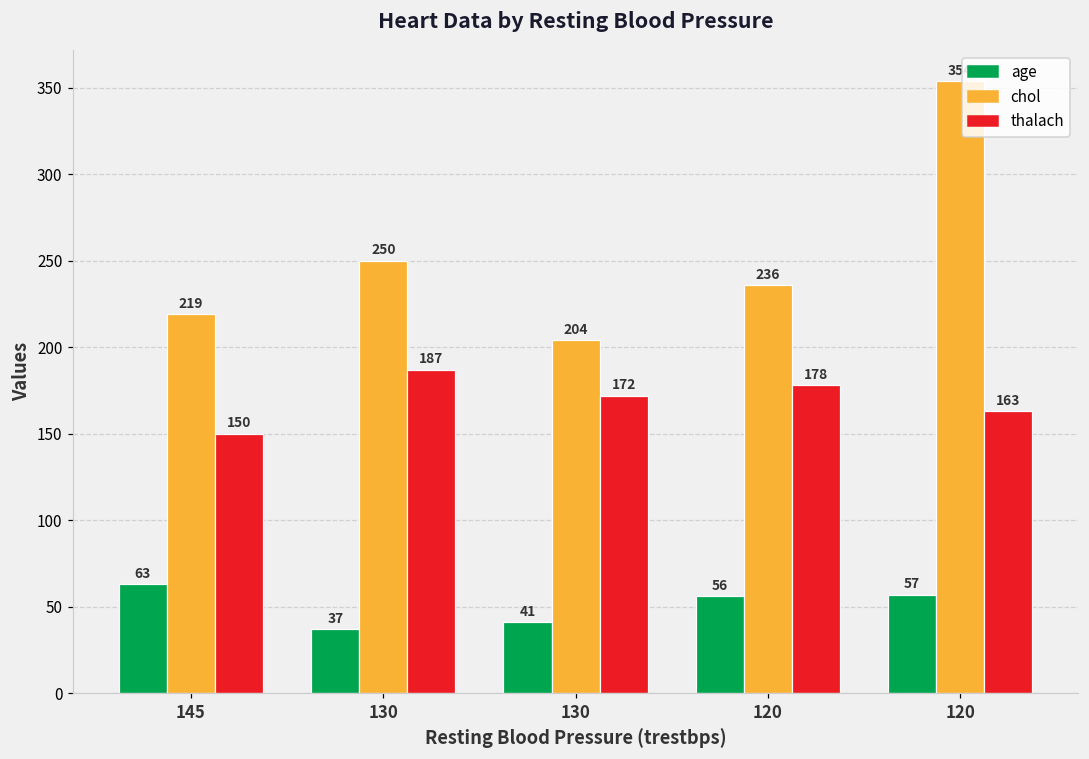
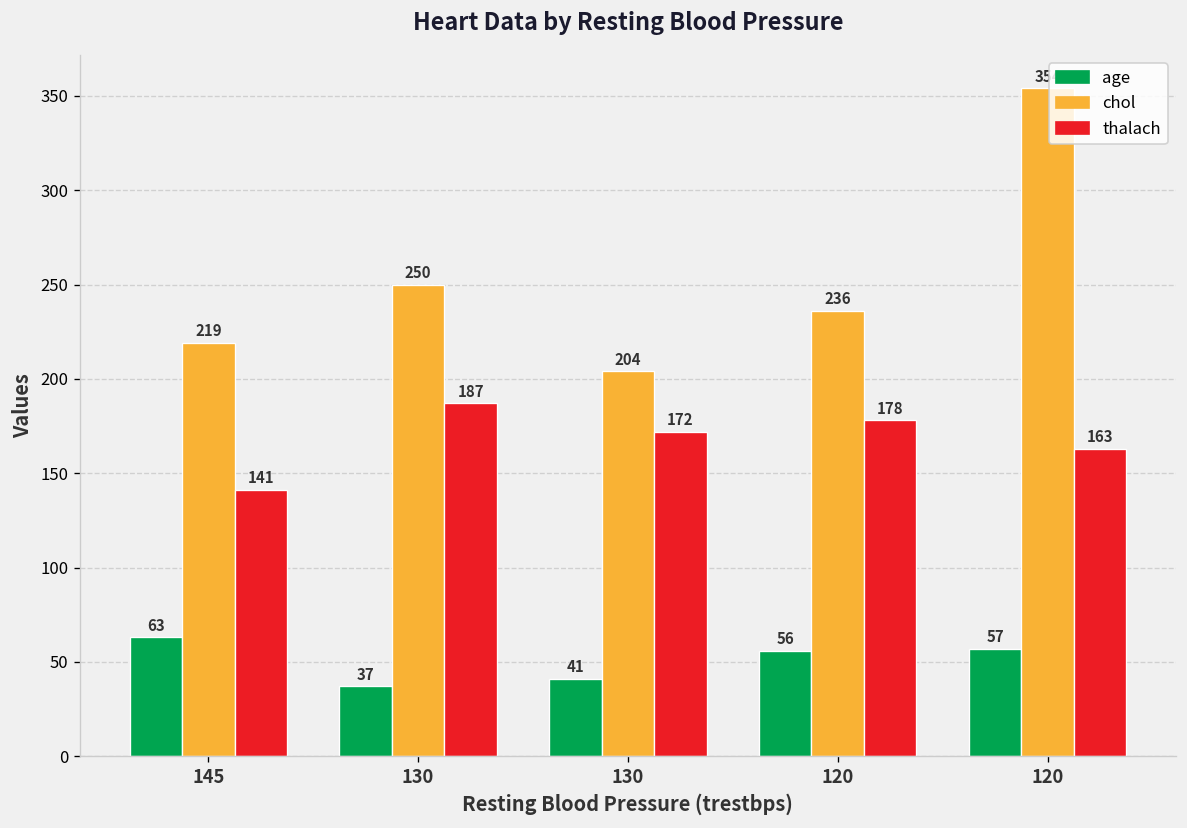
thalach, 145: 150 -> 141
